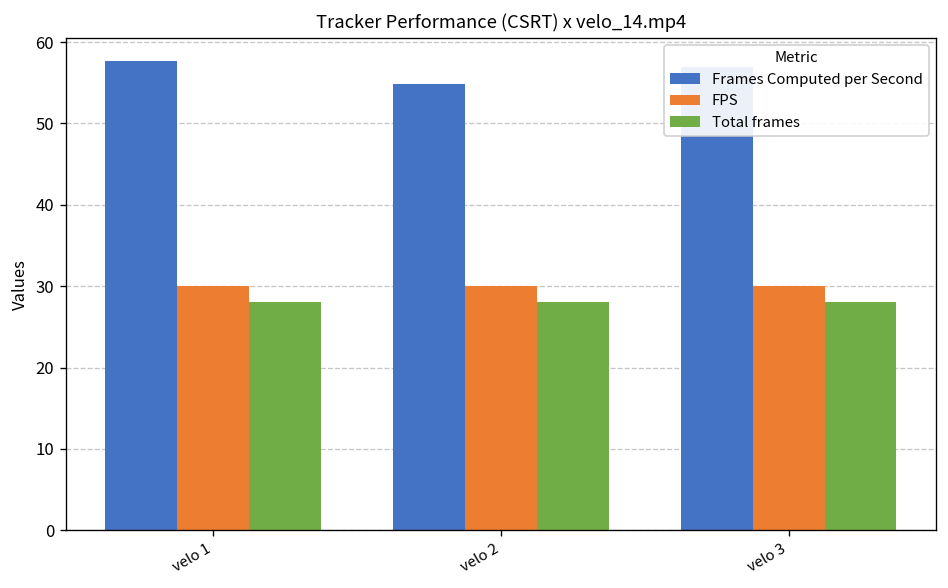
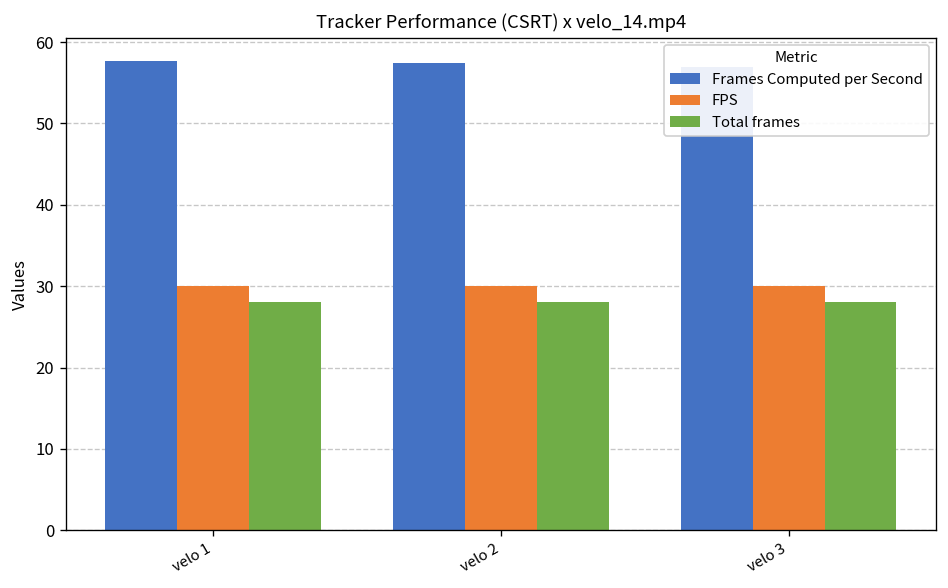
Frames Computed per Second, velo 2: 55 -> 57
